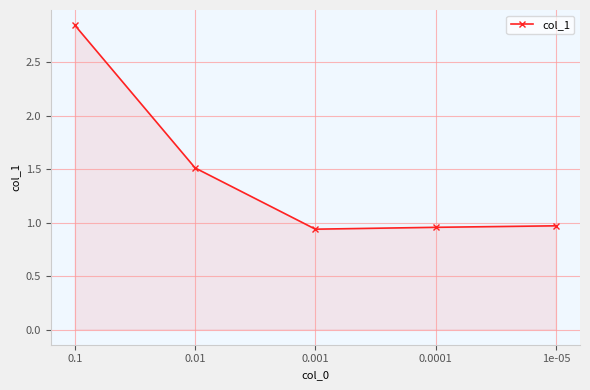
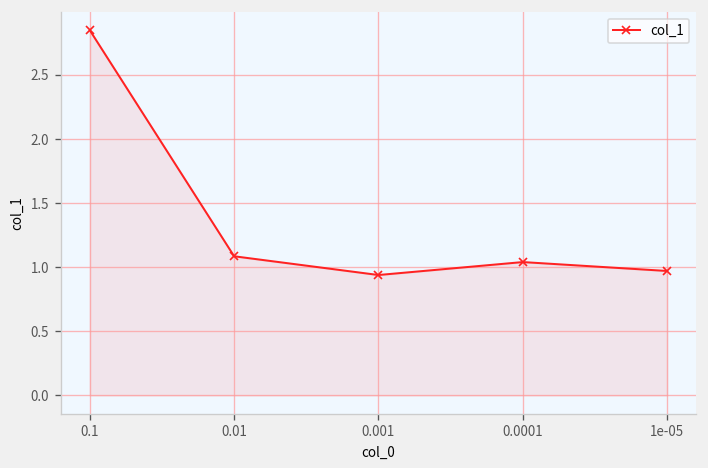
0.01: 1.51 -> 1.09
0.0001: 0.96 -> 1.04
